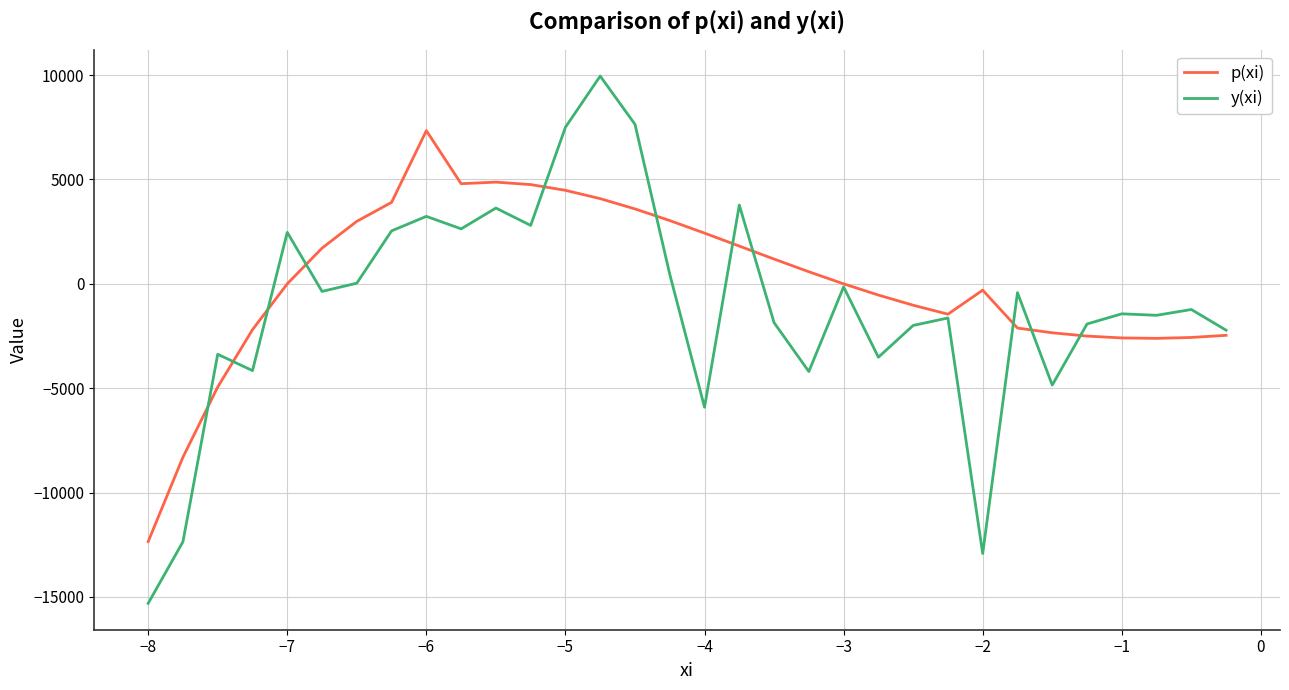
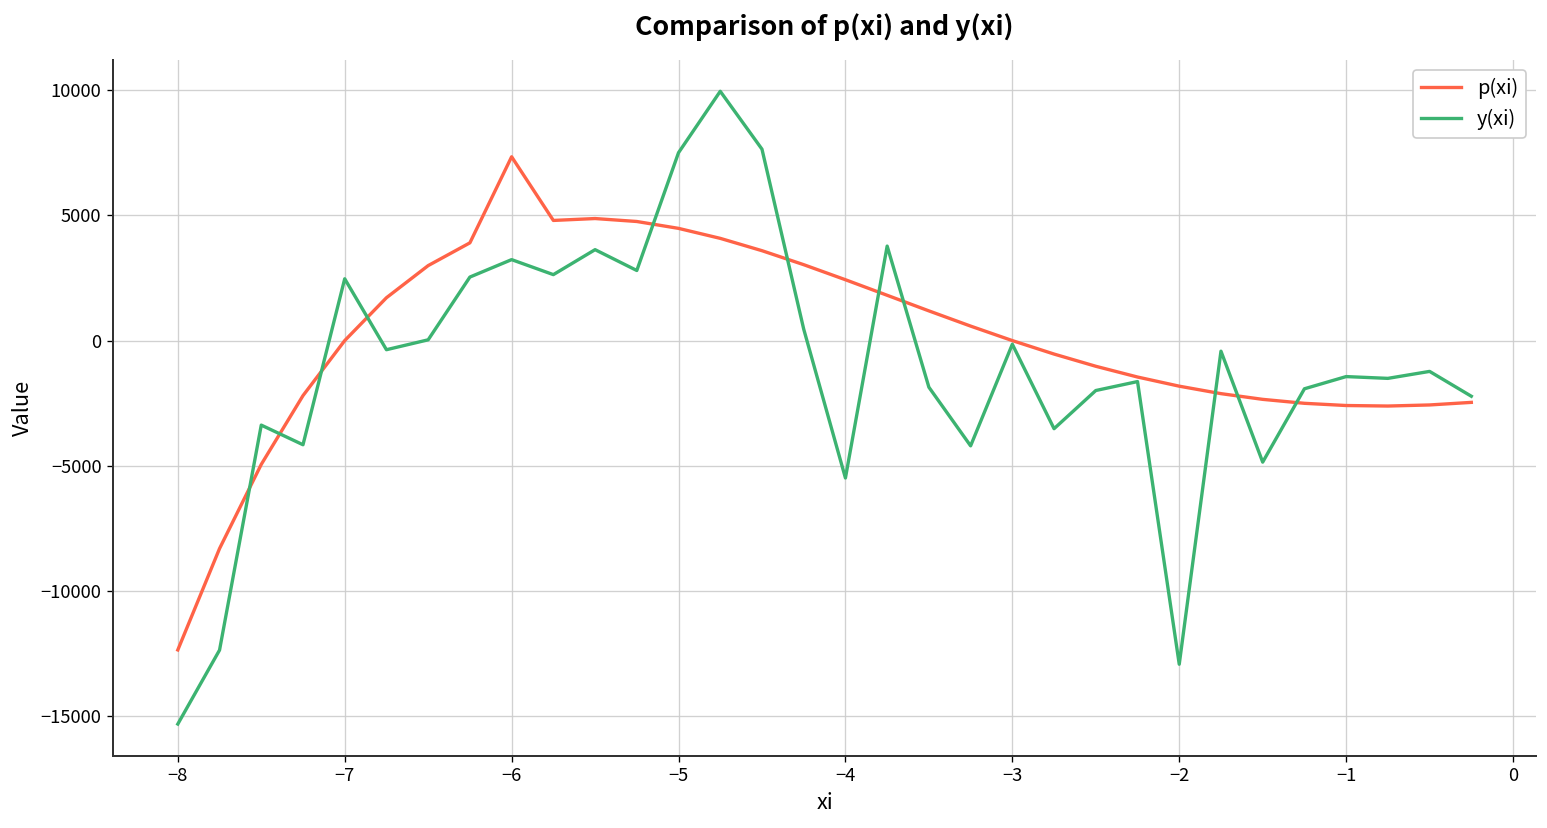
y(xi), −4: -5900 -> -5500
p(xi), −2: -300 -> -1800
